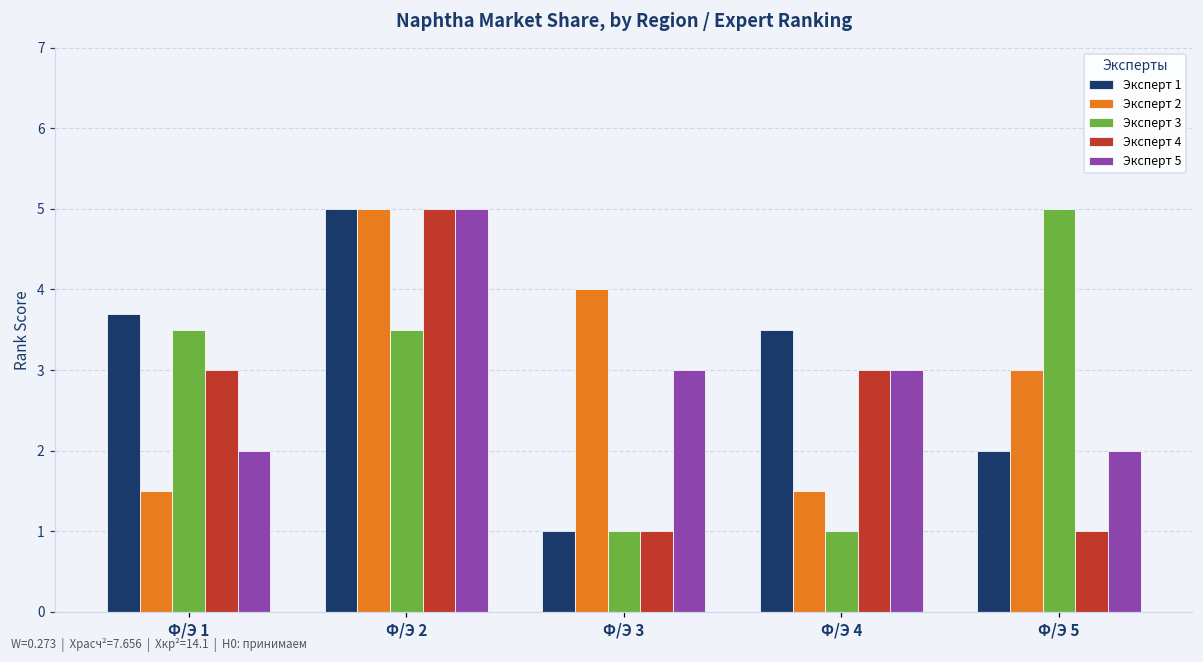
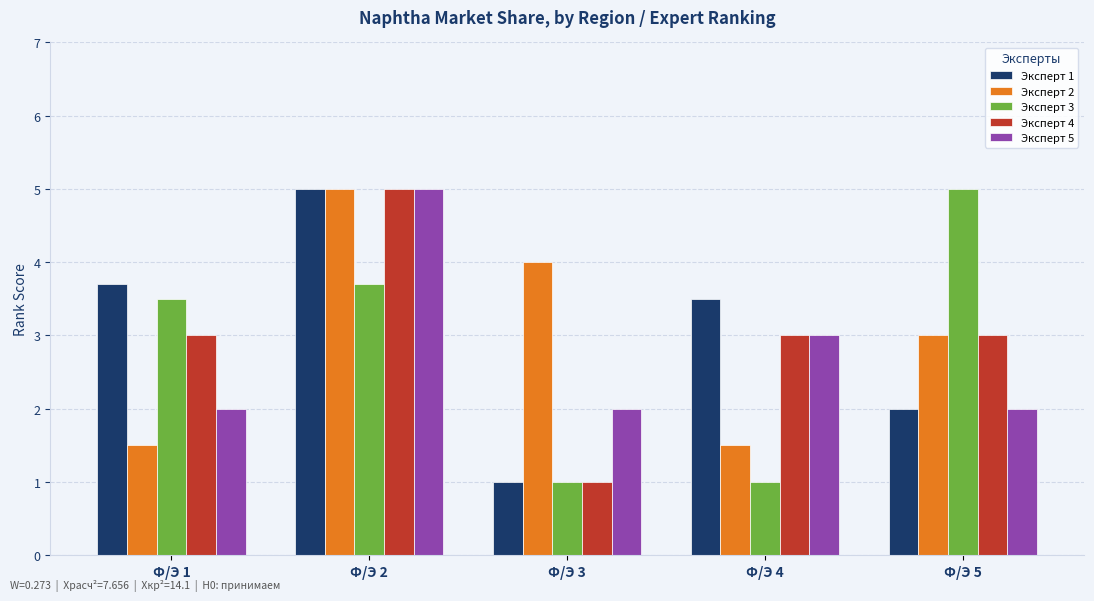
Эксперт 3, Ф/Э 2: 3.5 -> 3.7
Эксперт 5, Ф/Э 3: 3 -> 2
Эксперт 4, Ф/Э 5: 1 -> 3
